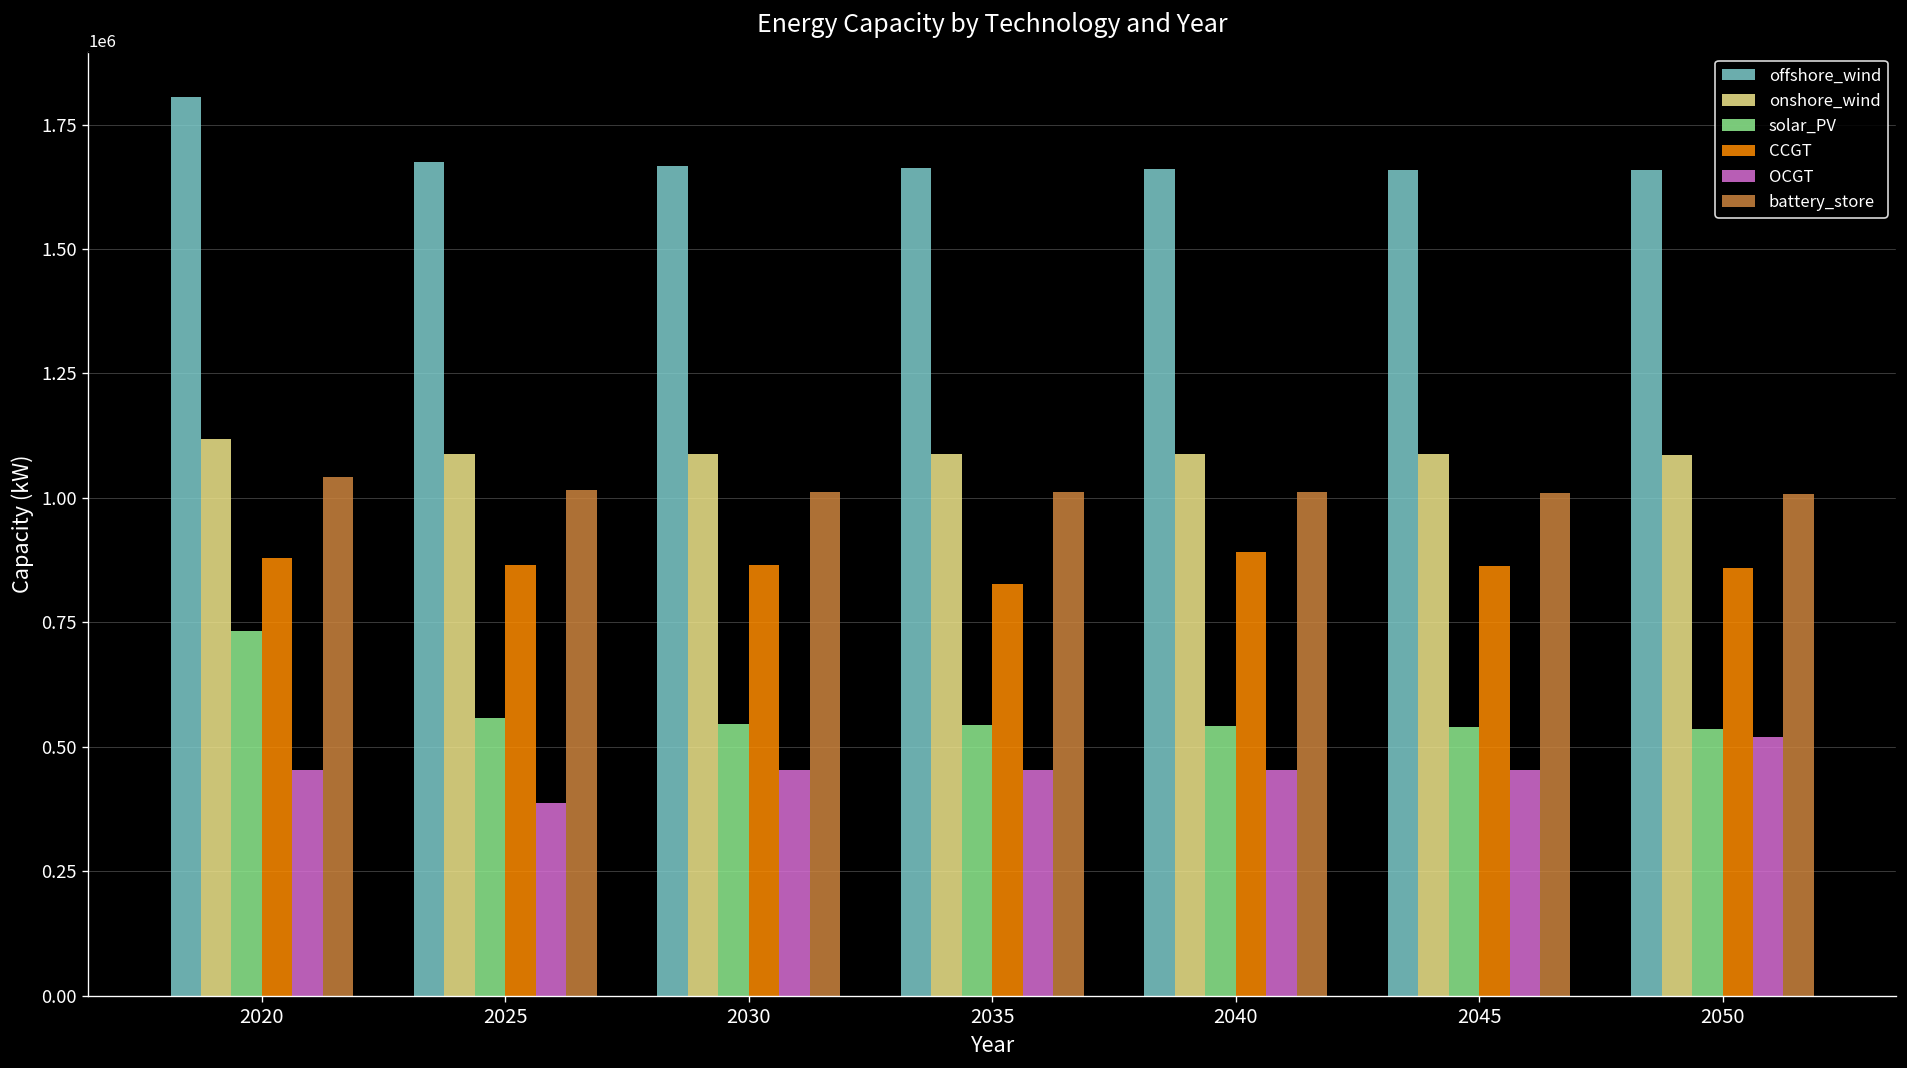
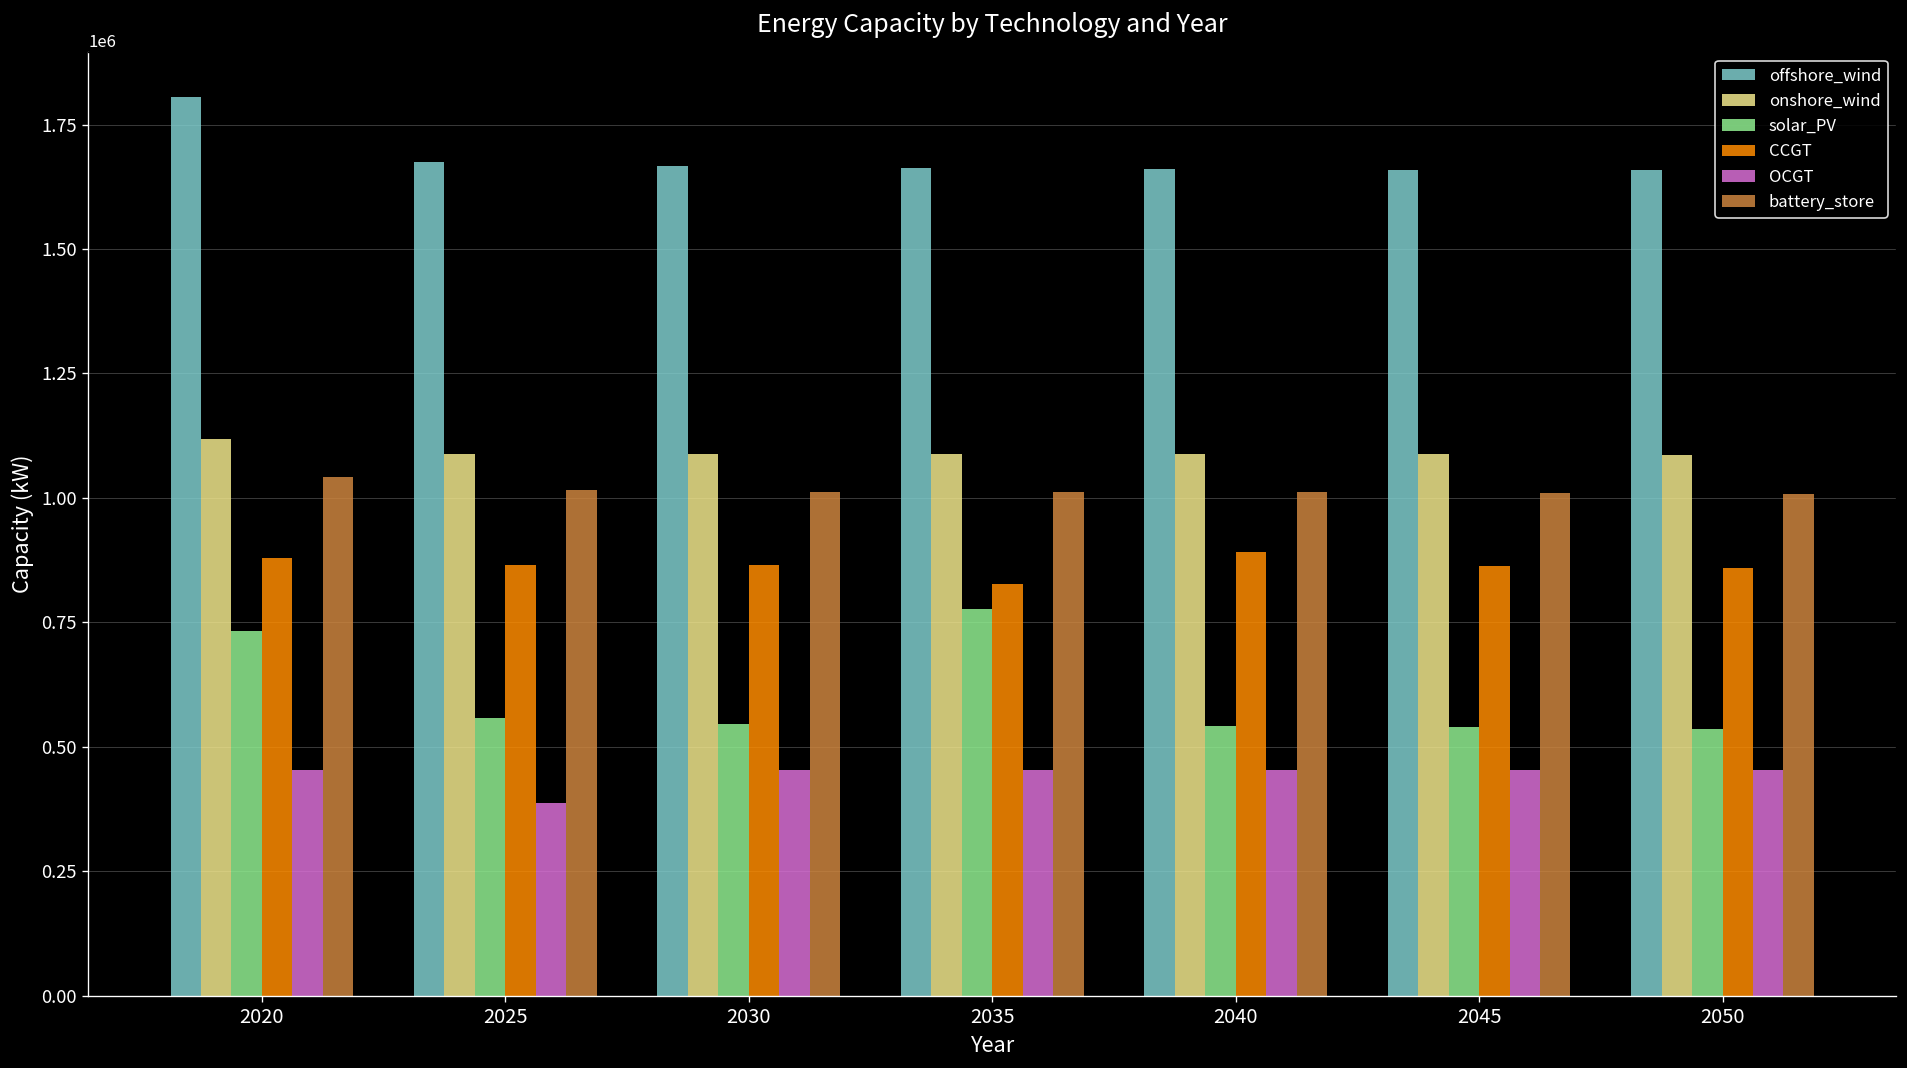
solar_PV, 2035: 540000 -> 780000
OCGT, 2050: 520000 -> 450000
